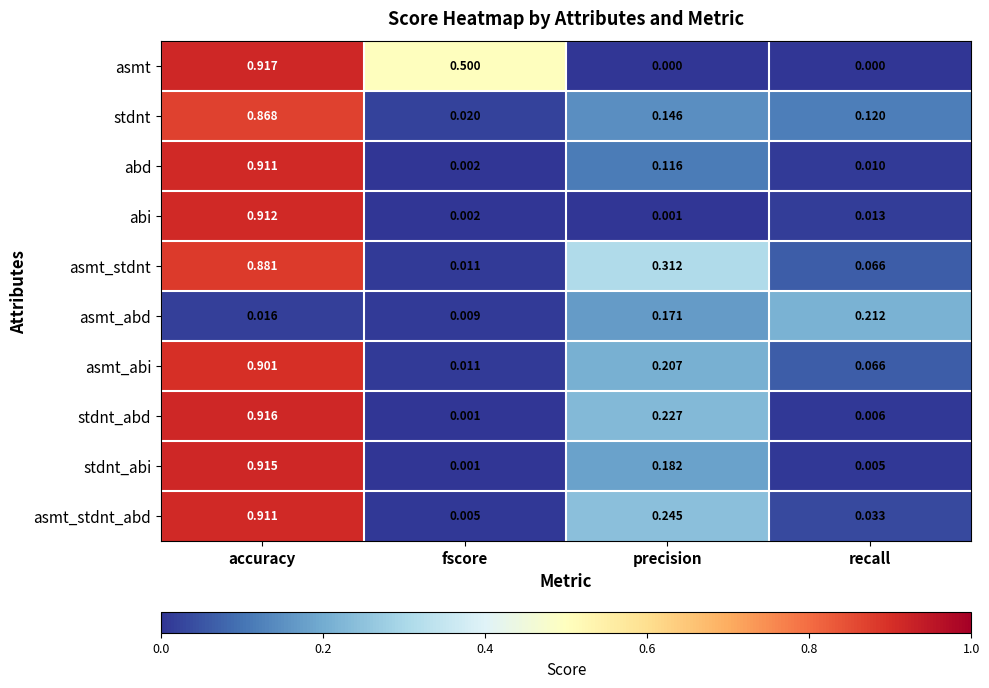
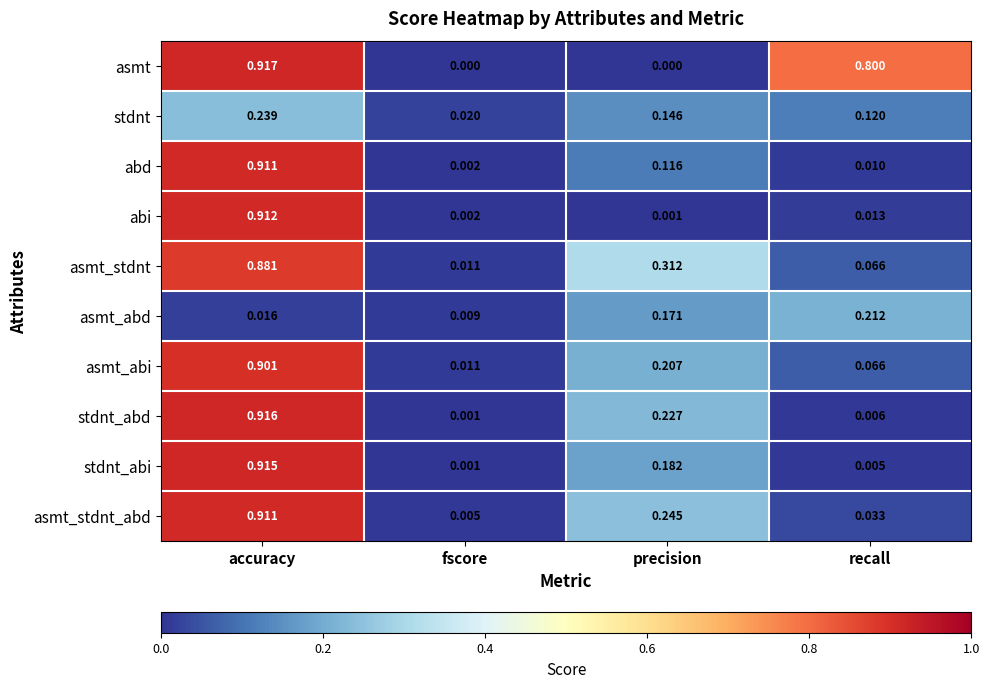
asmt, fscore: 0.500 -> 0.000
asmt, recall: 0.000 -> 0.800
stdnt, accuracy: 0.868 -> 0.239
